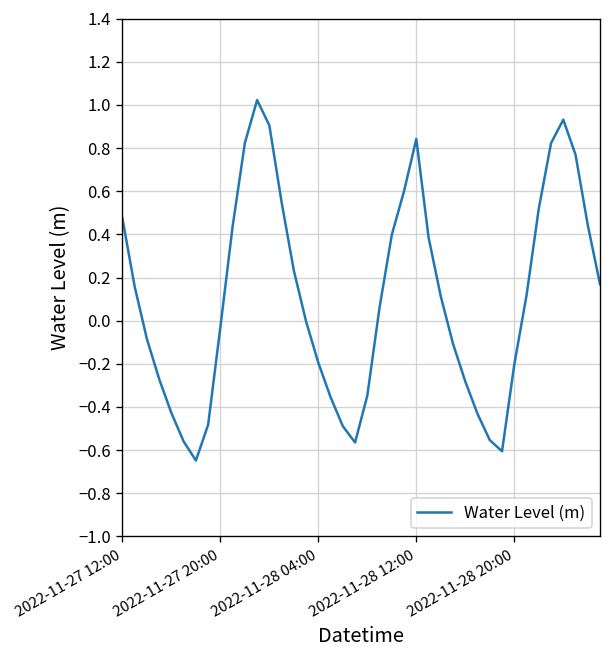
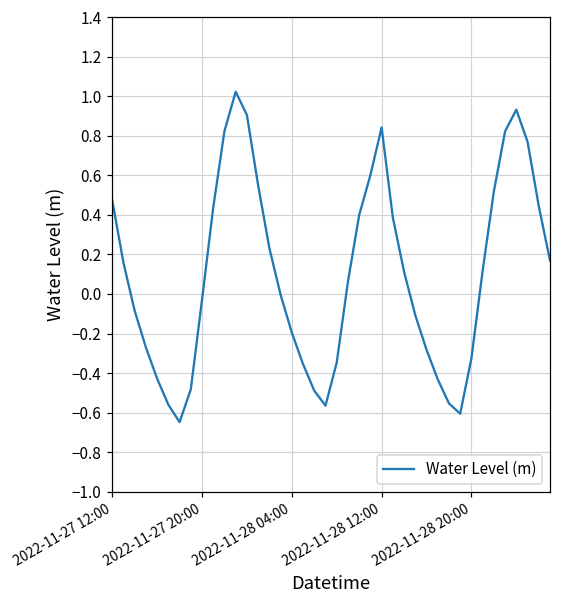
2022-11-28 20:00: -0.20 -> -0.33
